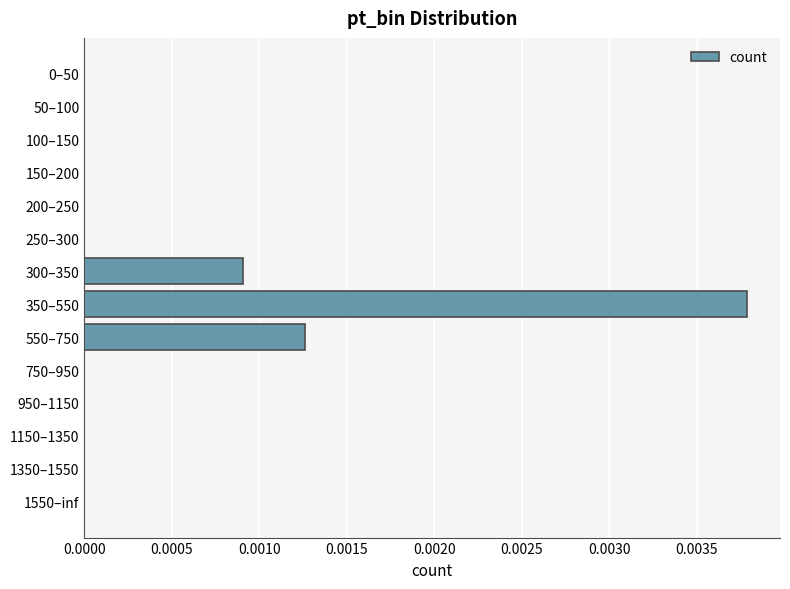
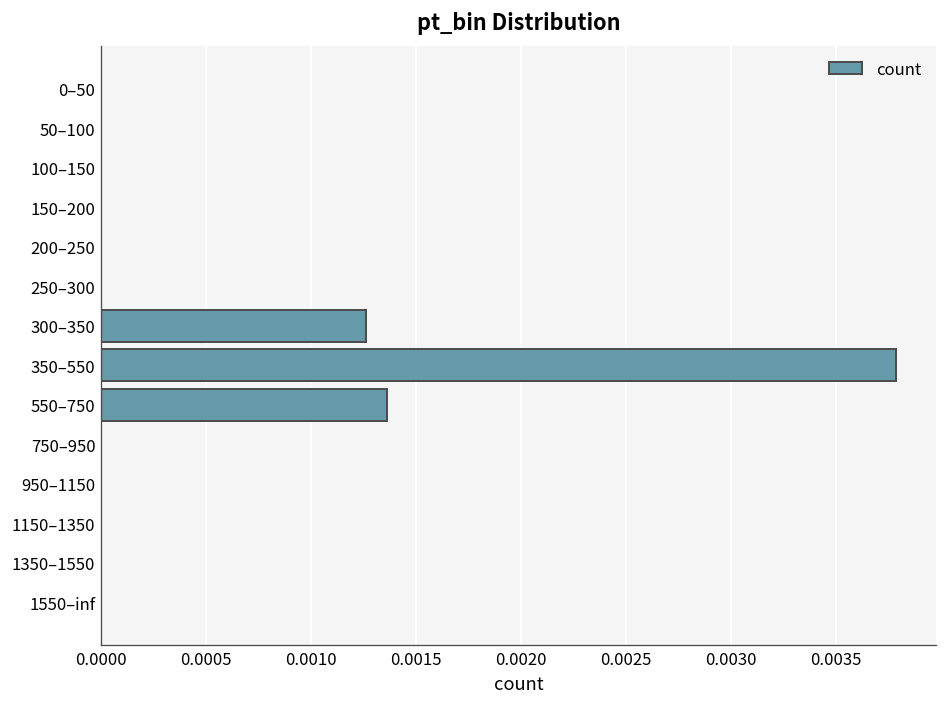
300–350: 0.00090 -> 0.00126
550–750: 0.00126 -> 0.00136
